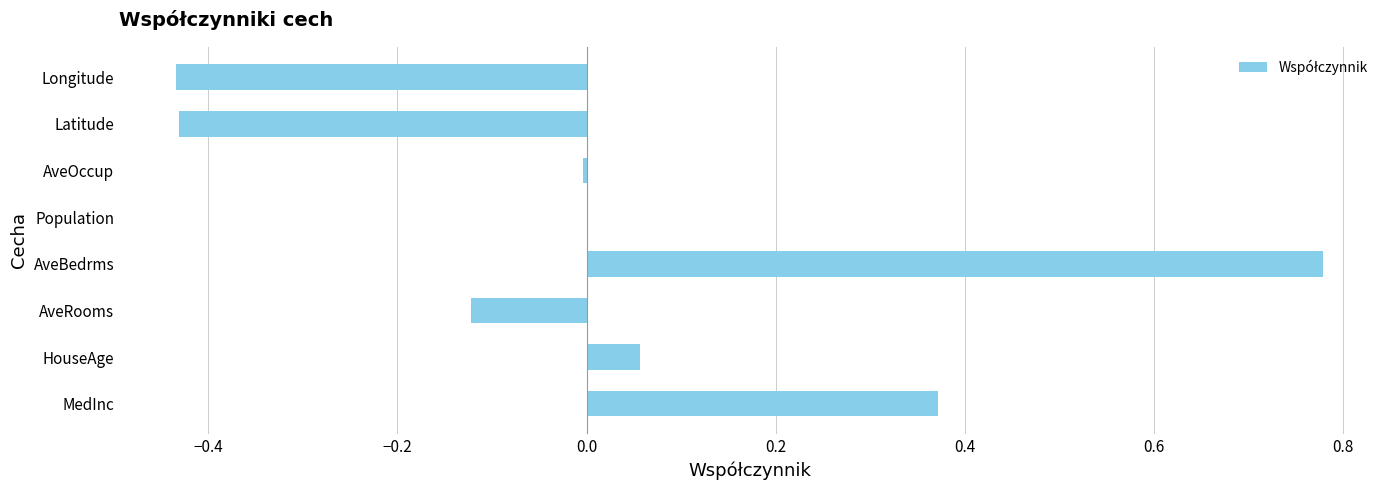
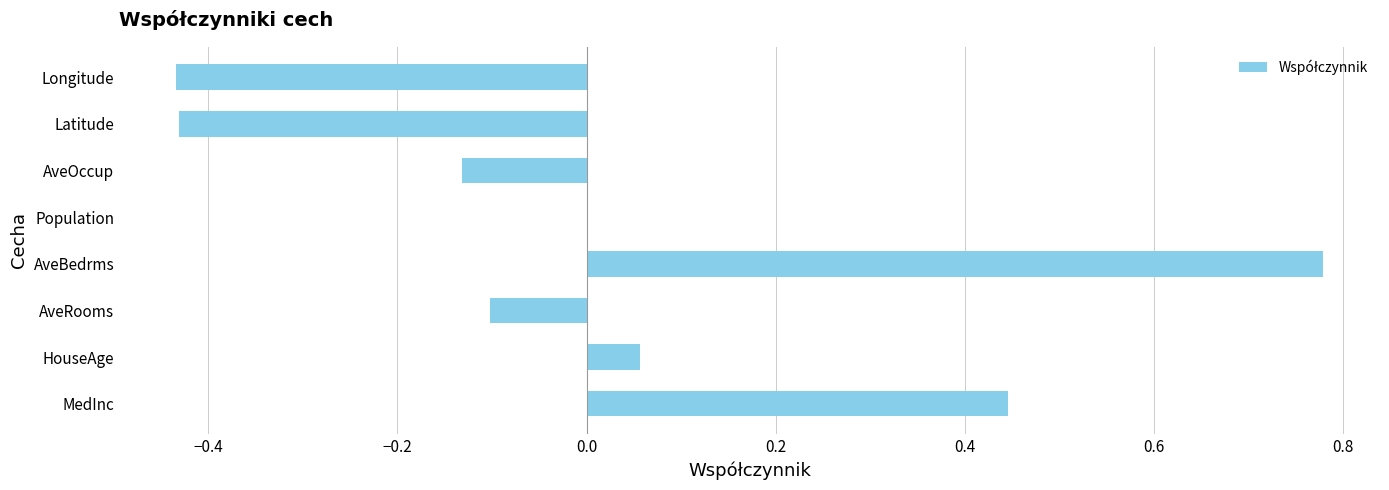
AveOccup: 0.00 -> -0.13
AveRooms: -0.12 -> -0.10
MedInc: 0.37 -> 0.45
